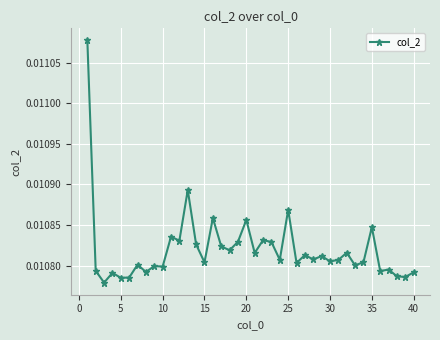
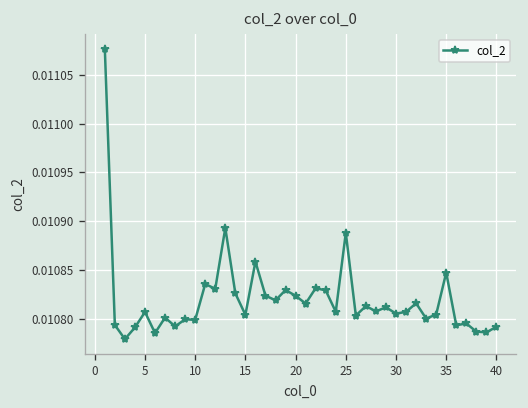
5: 0.01078 -> 0.01081
20: 0.01086 -> 0.01082
25: 0.01087 -> 0.01089
